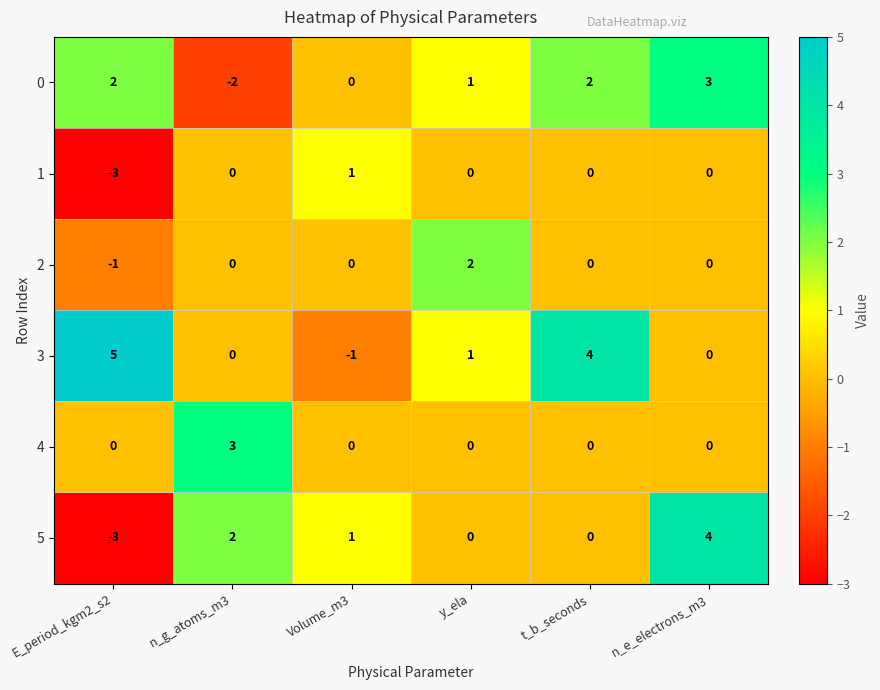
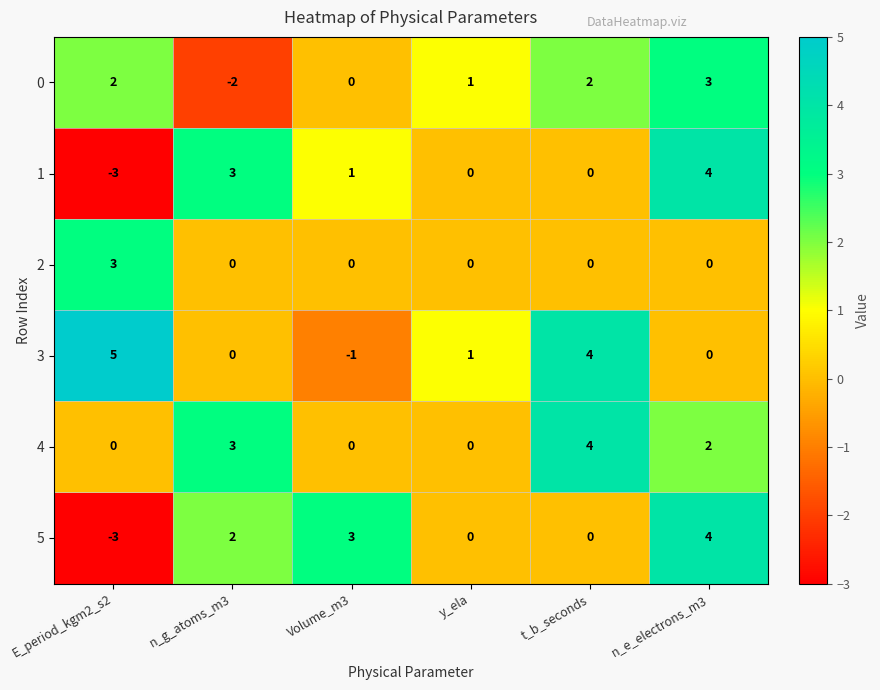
1, n_g_atoms_m3: 0 -> 3
1, n_e_electrons_m3: 0 -> 4
2, E_period_kgm2_s2: -1 -> 3
2, y_ela: 2 -> 0
4, t_b_seconds: 0 -> 4
4, n_e_electrons_m3: 0 -> 2
5, Volume_m3: 1 -> 3
